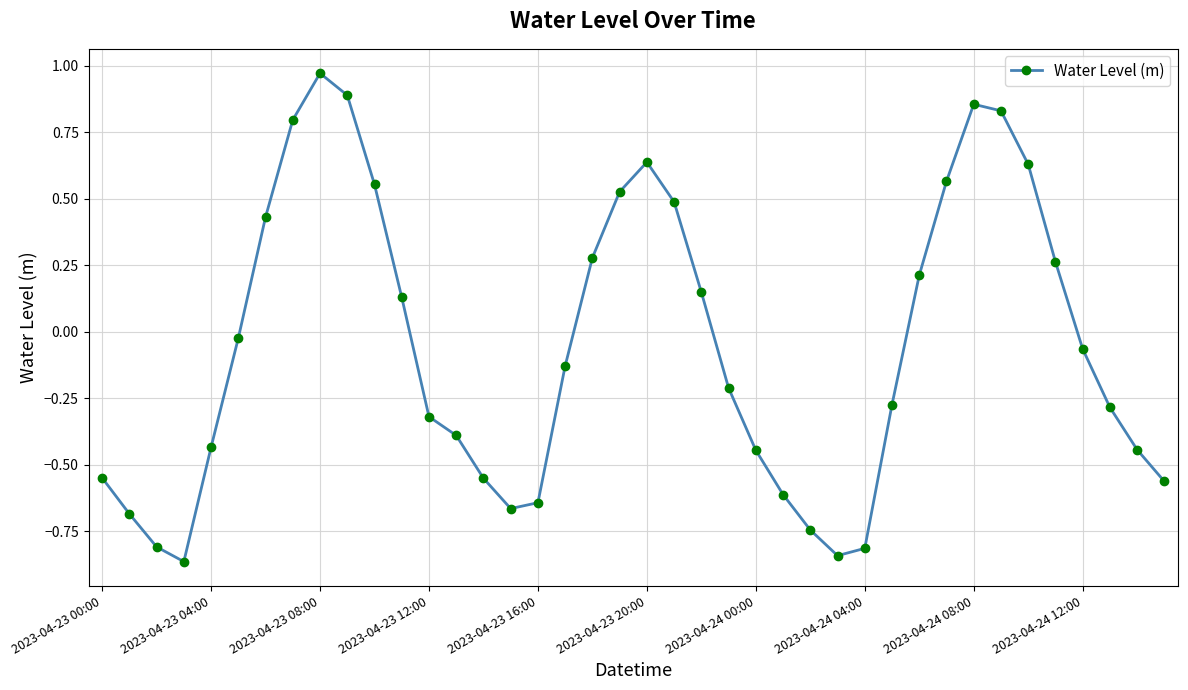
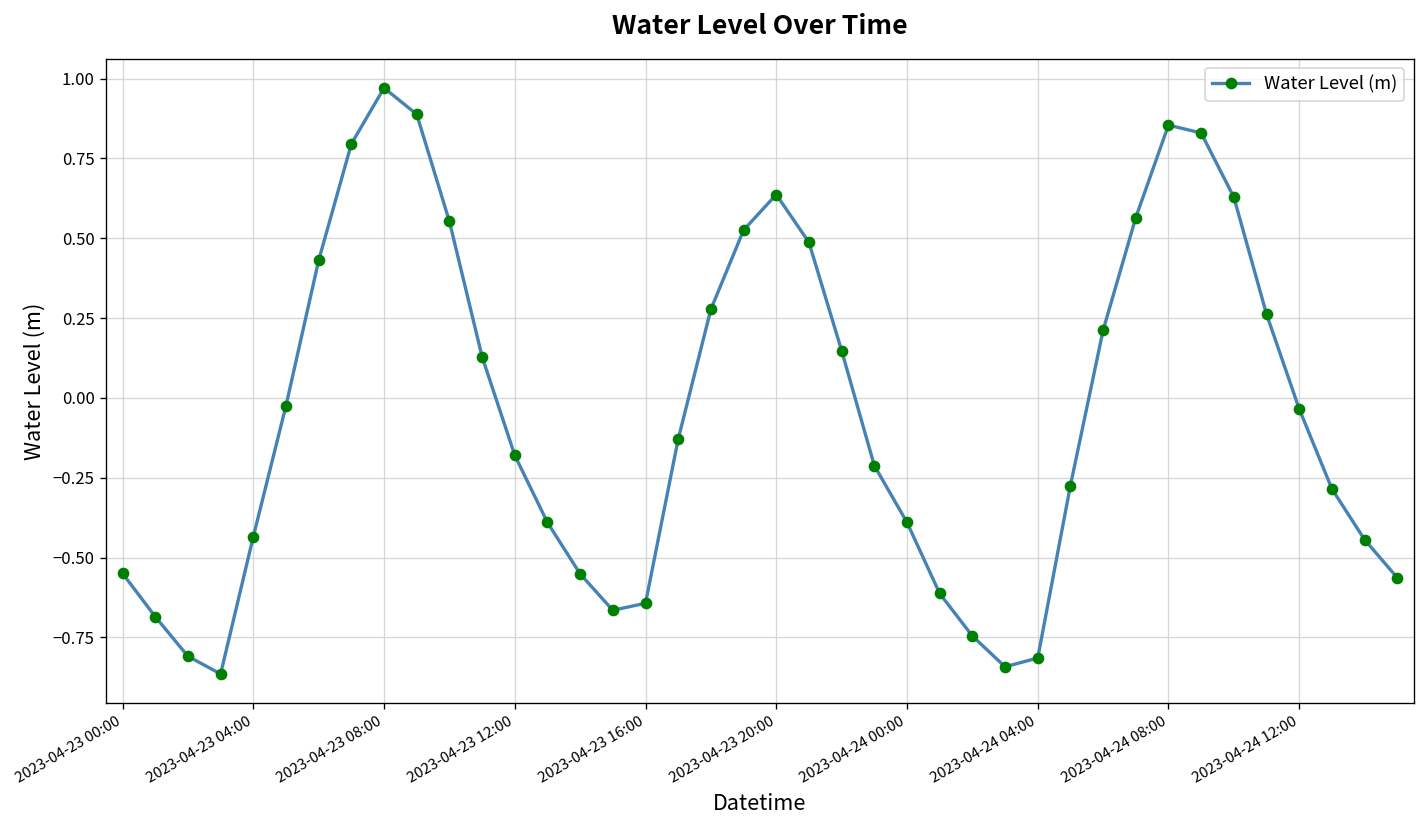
2023-04-23 12:00: -0.32 -> -0.18
2023-04-24 00:00: -0.45 -> -0.39
2023-04-24 12:00: -0.06 -> -0.03
